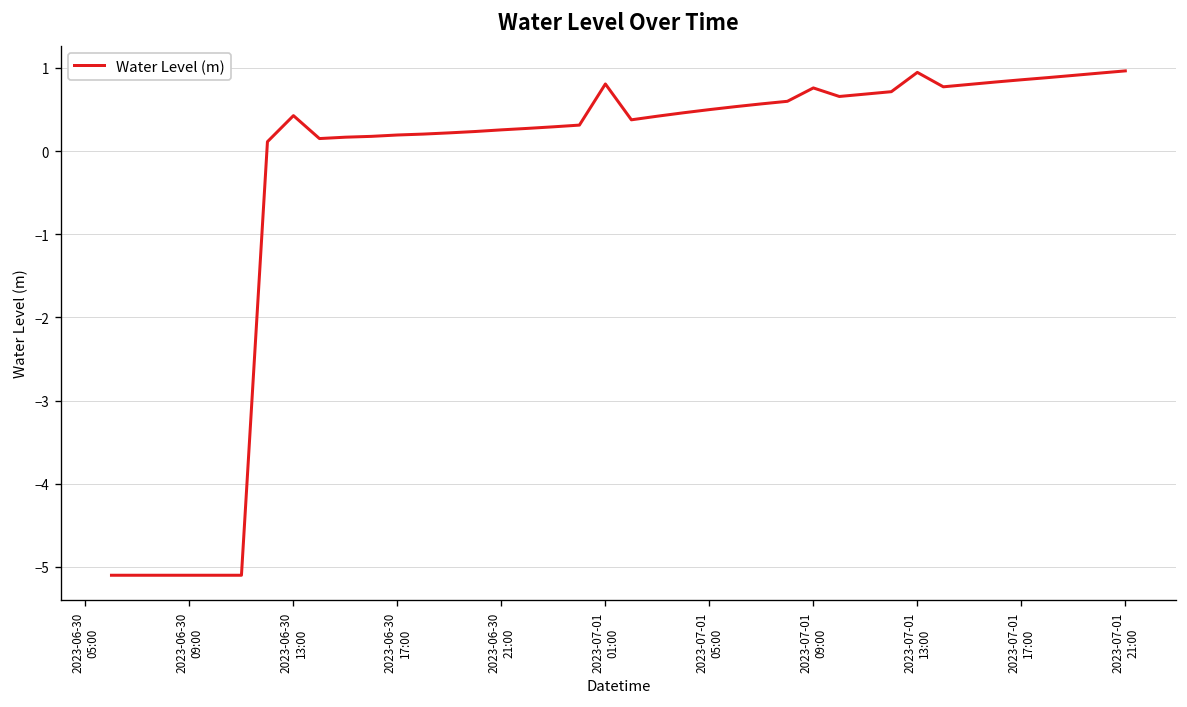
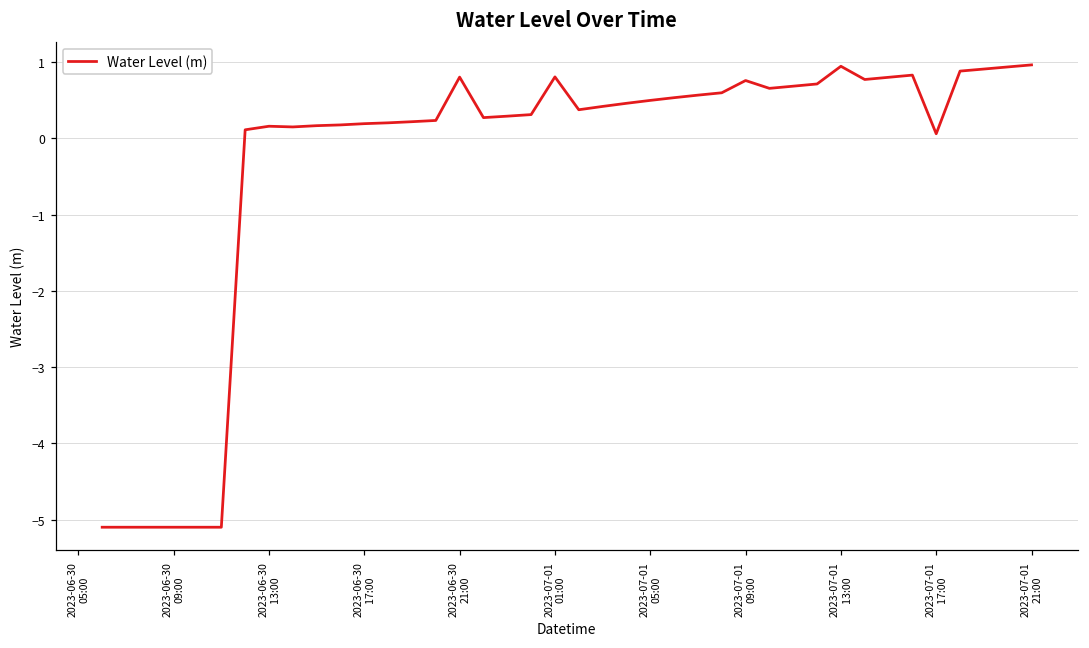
2023-06-30 13:00: 0.4 -> 0.2
2023-06-30 21:00: 0.3 -> 0.8
2023-07-01 17:00: 0.9 -> 0.1
